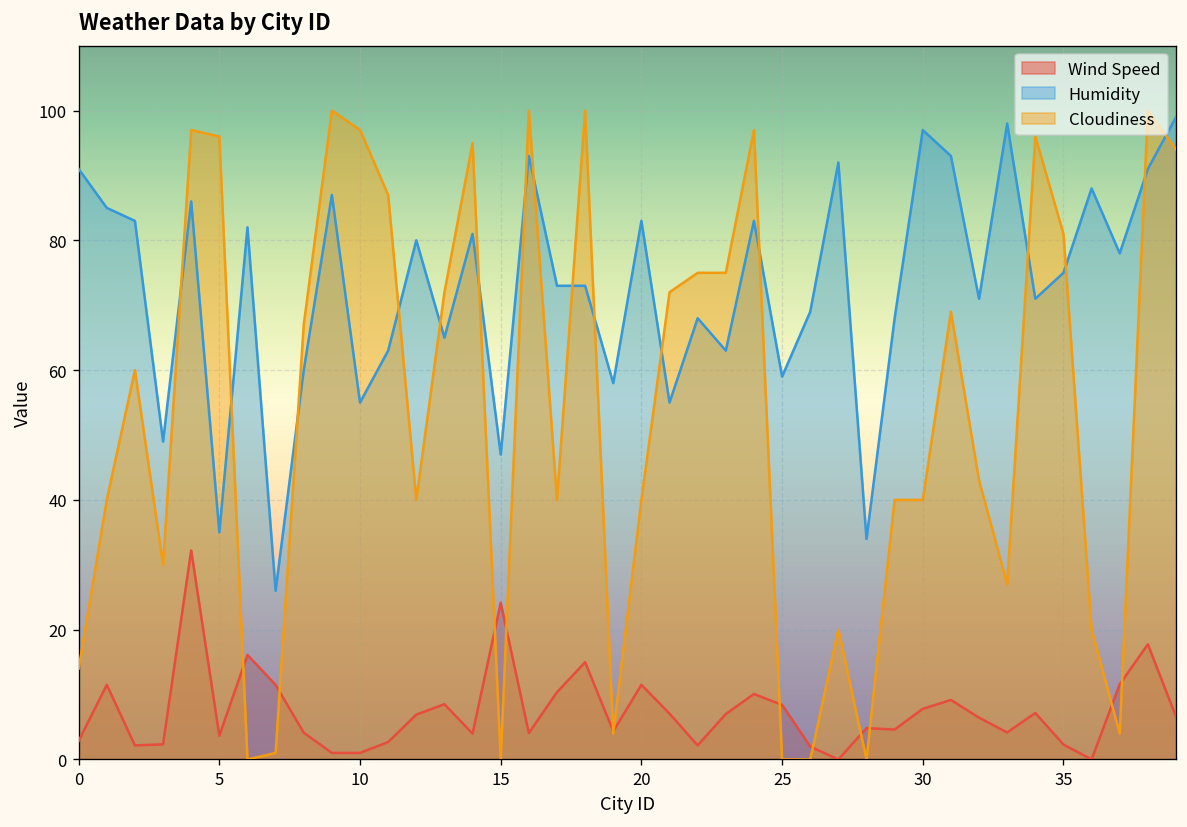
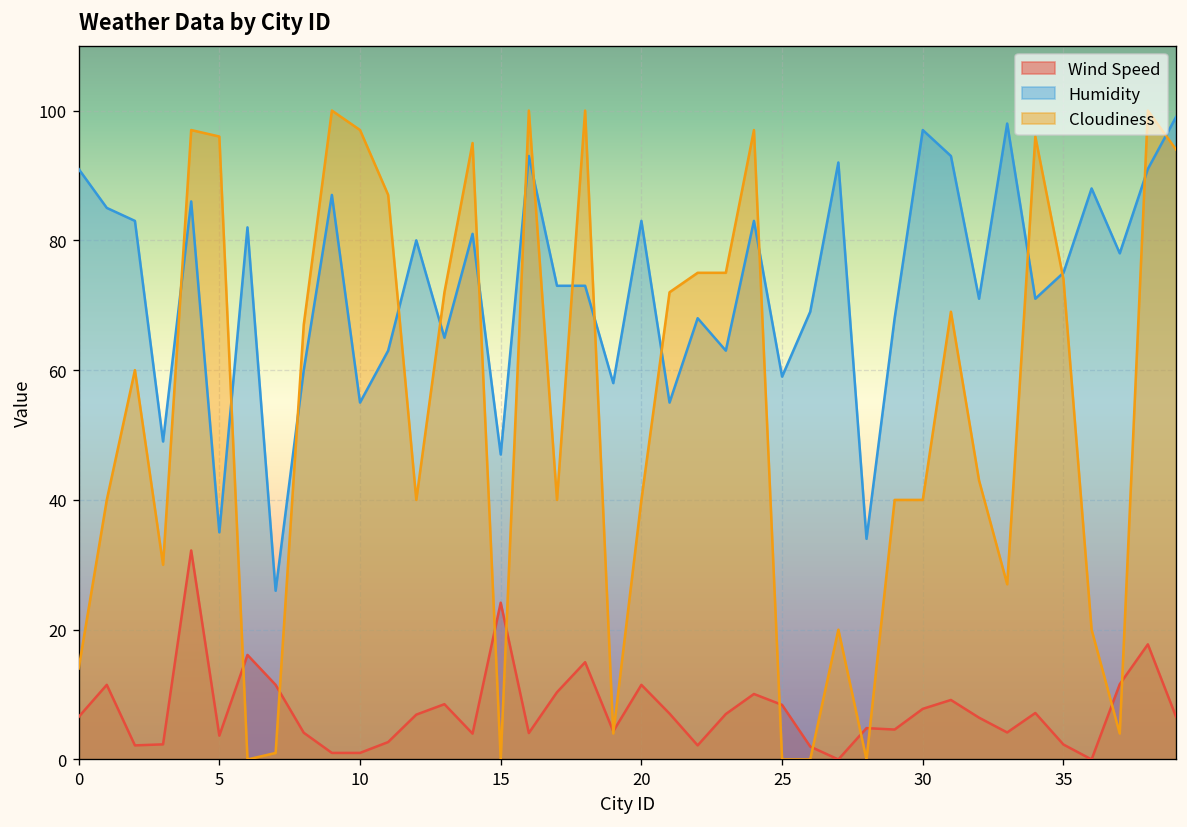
Wind Speed, 0: 3 -> 7
Cloudiness, 35: 81 -> 74
